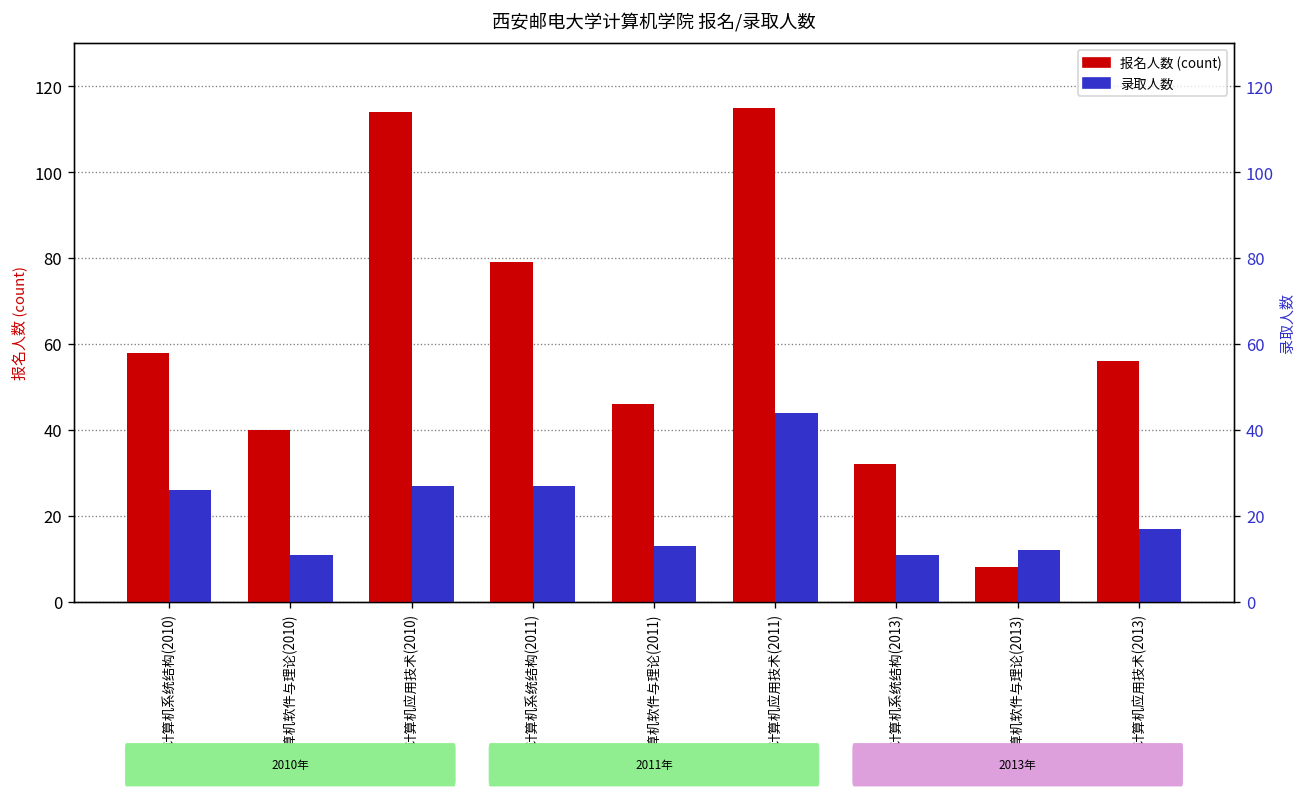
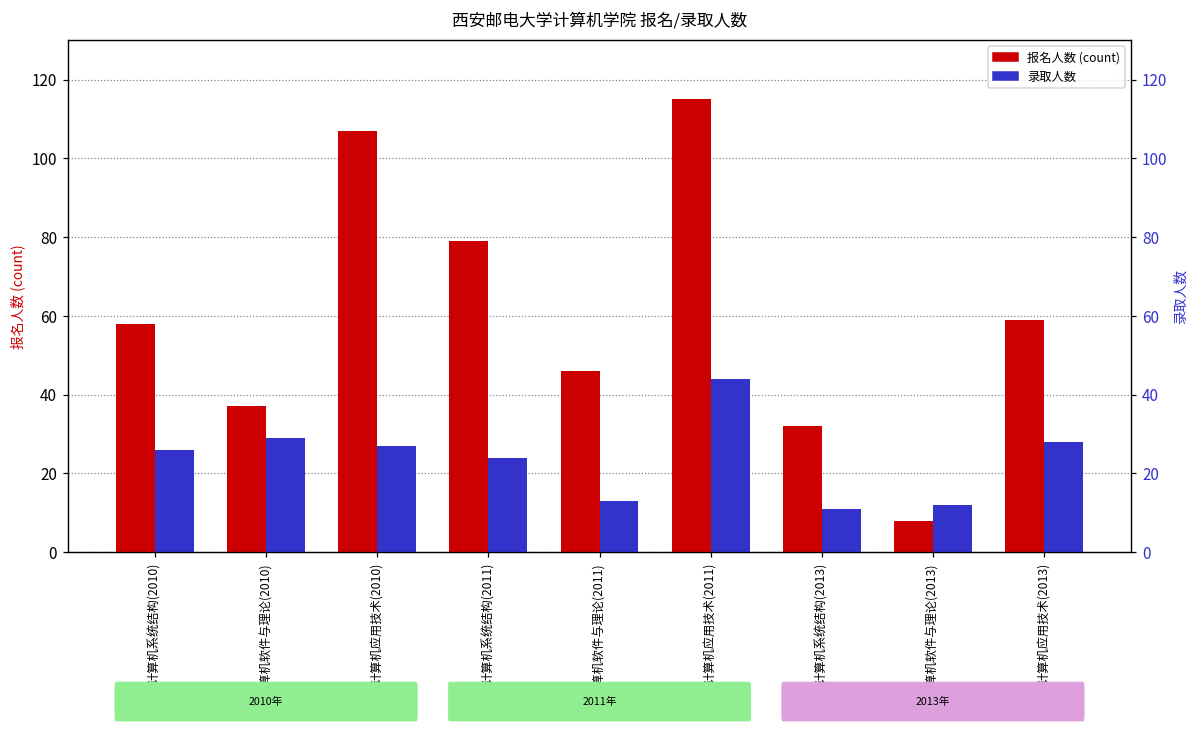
报名人数 (count), 计算机软件与理论(2010): 40 -> 37
录取人数, 计算机软件与理论(2010): 11 -> 29
报名人数 (count), 计算机应用技术(2010): 114 -> 107
录取人数, 计算机系统结构(2011): 27 -> 24
报名人数 (count), 计算机应用技术(2013): 56 -> 59
录取人数, 计算机应用技术(2013): 17 -> 28
